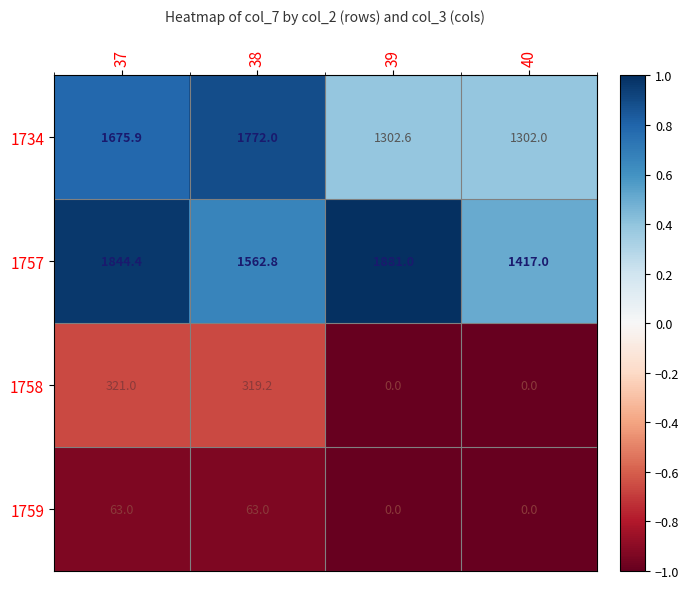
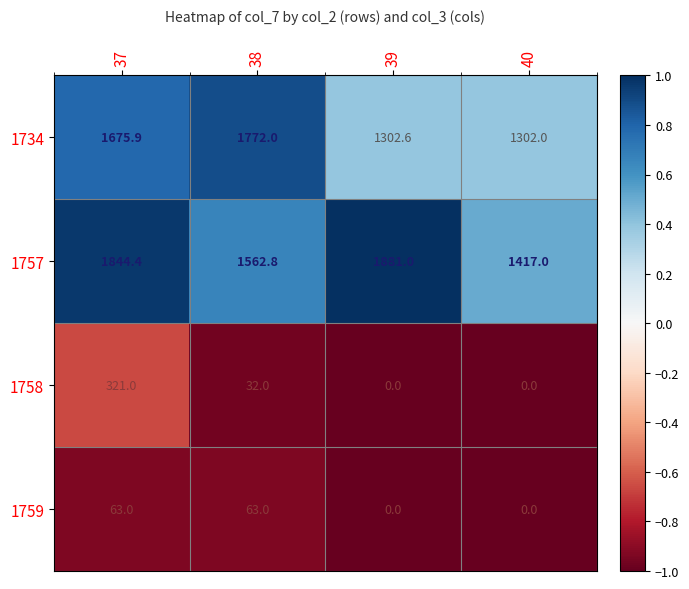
1758, 38: 319.2 -> 32.0
